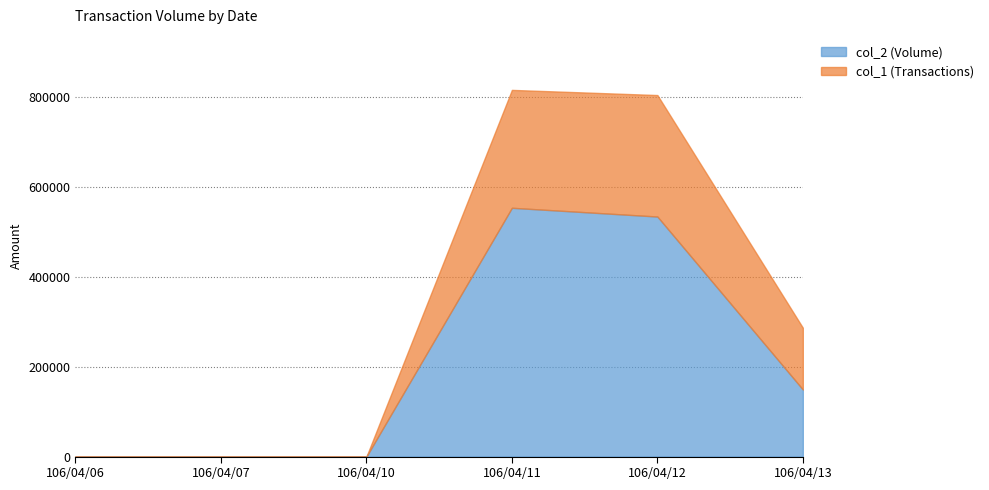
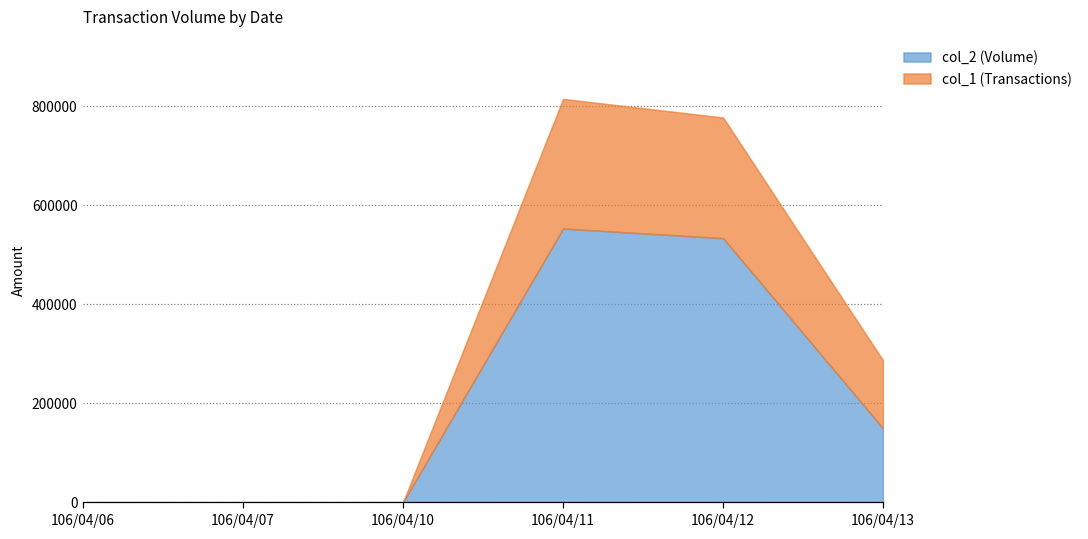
col_1 (Transactions), 106/04/12: 270000 -> 240000
